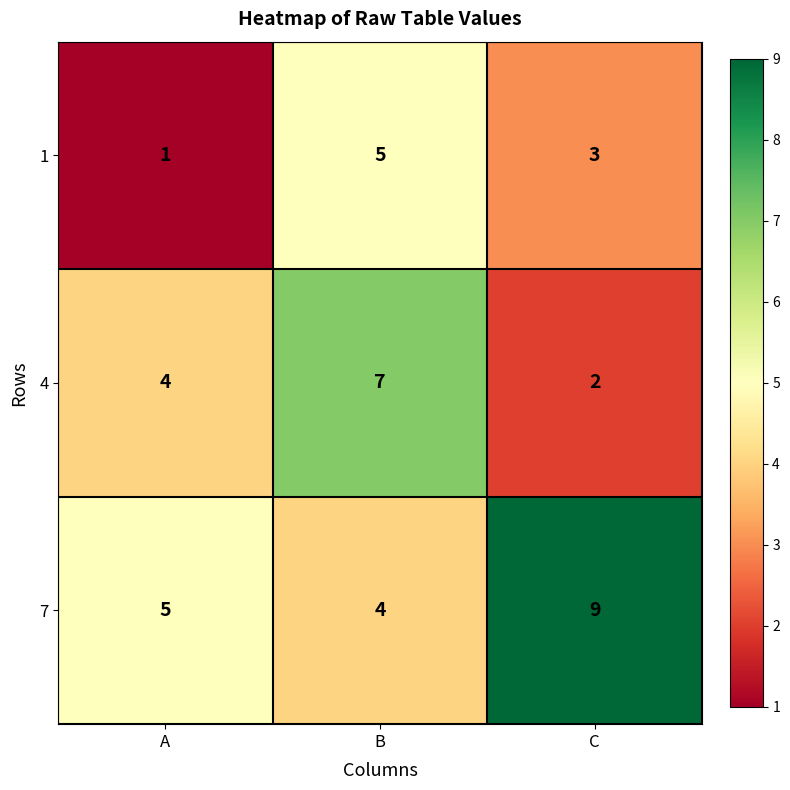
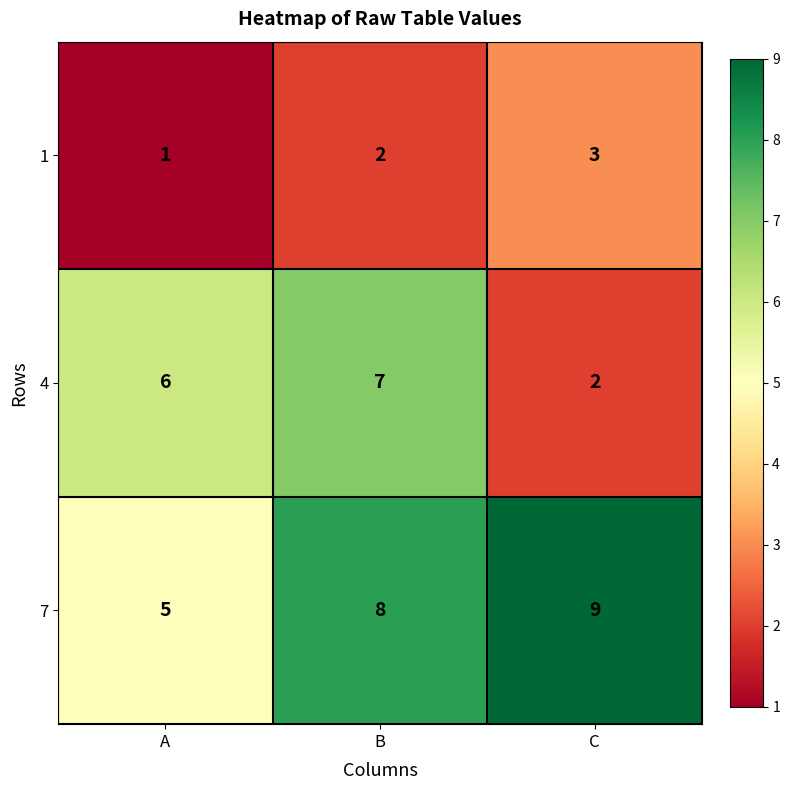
1, B: 5 -> 2
4, A: 4 -> 6
7, B: 4 -> 8
